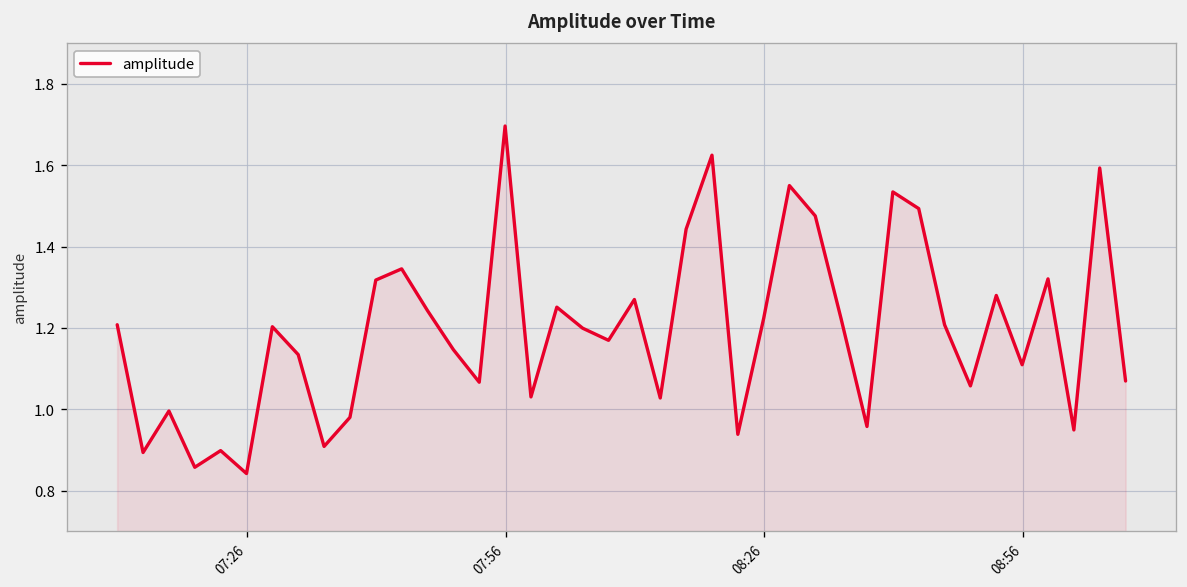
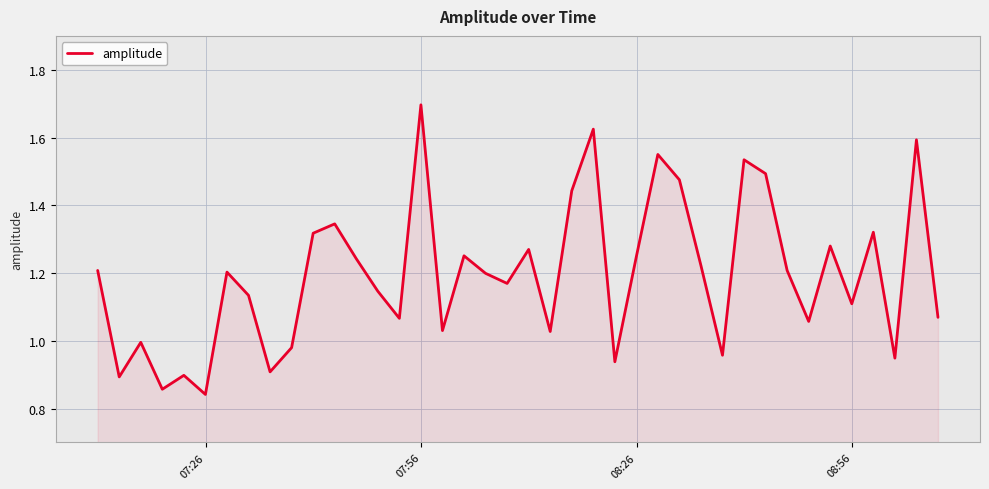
08:26: 1.22 -> 1.25
